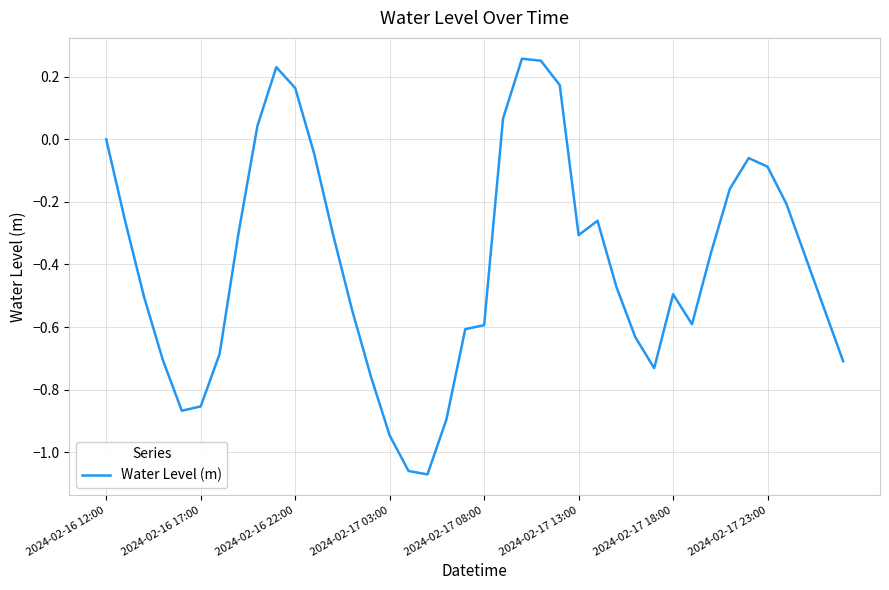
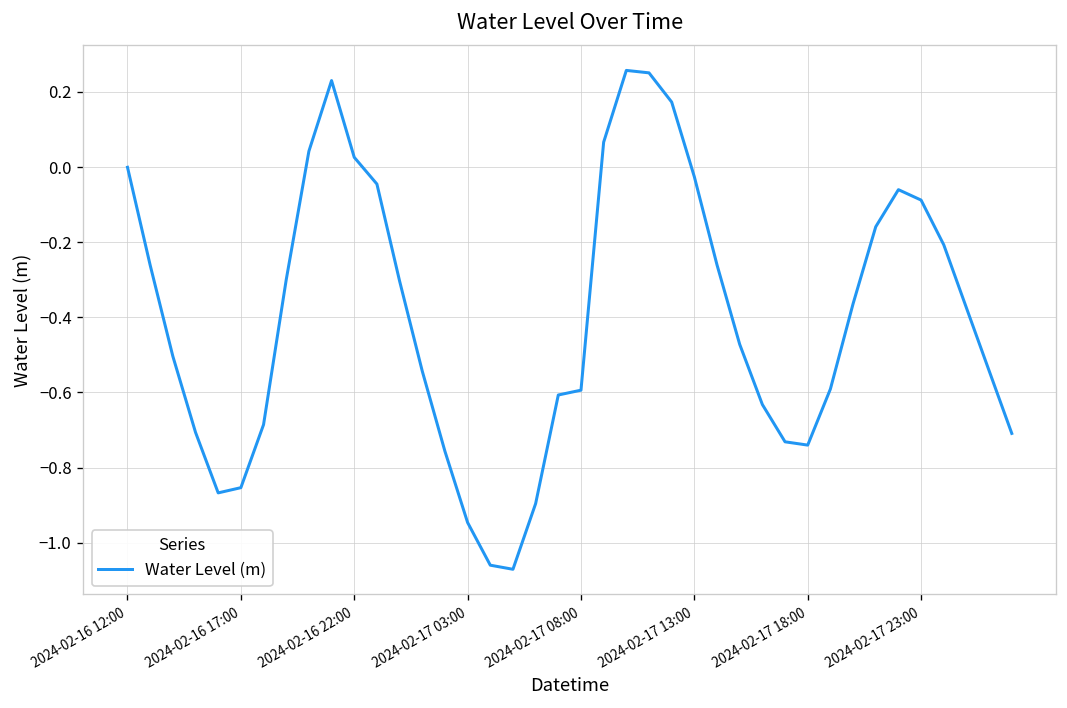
2024-02-16 22:00: 0.16 -> 0.03
2024-02-17 13:00: -0.31 -> -0.03
2024-02-17 18:00: -0.50 -> -0.74
